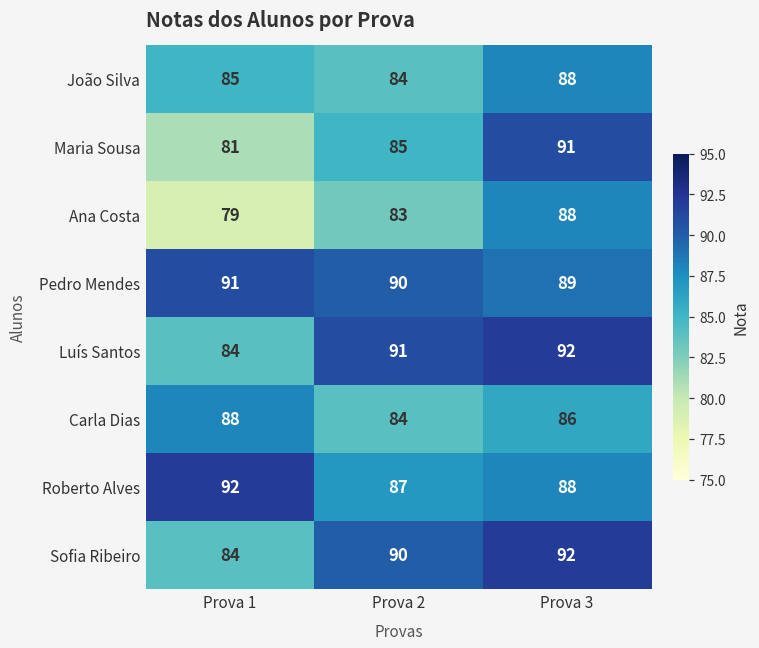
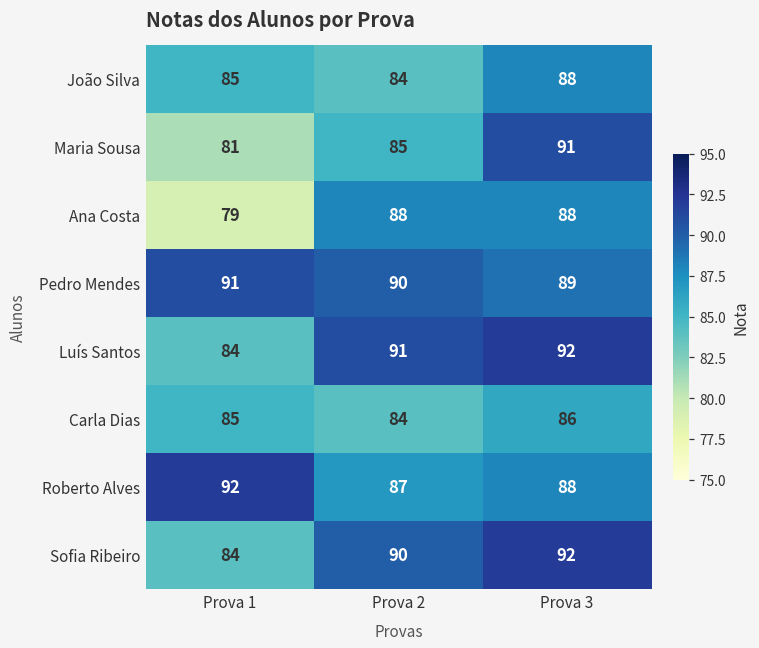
Ana Costa, Prova 2: 83 -> 88
Carla Dias, Prova 1: 88 -> 85
